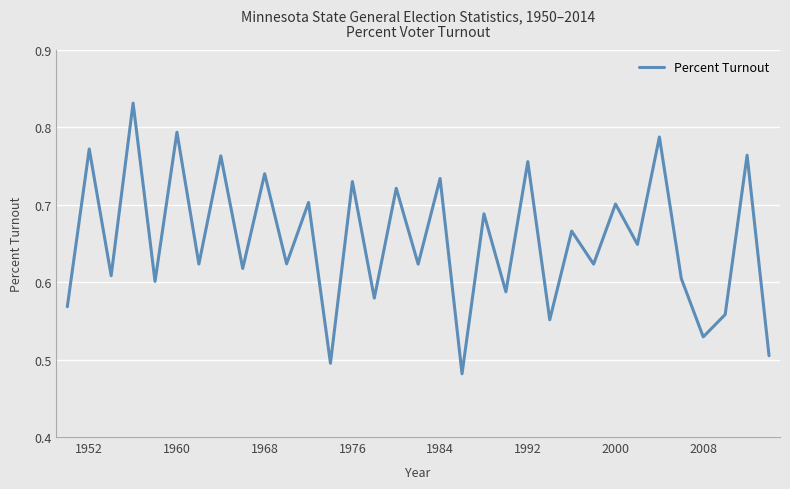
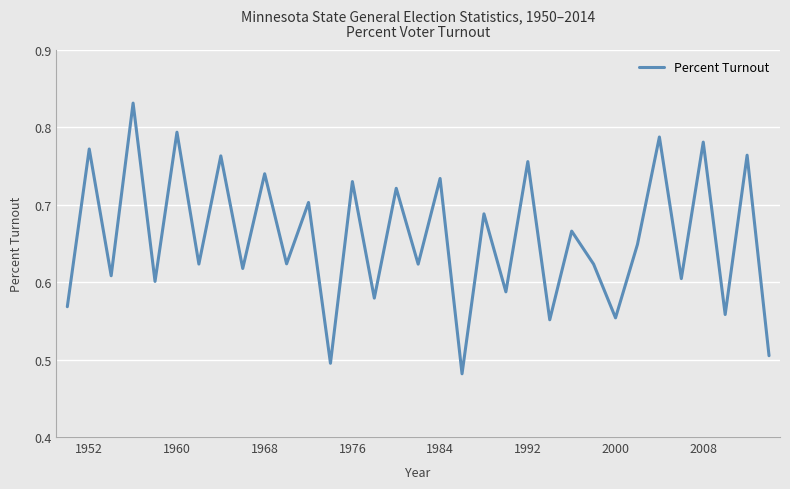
2000: 0.70 -> 0.55
2008: 0.53 -> 0.78
